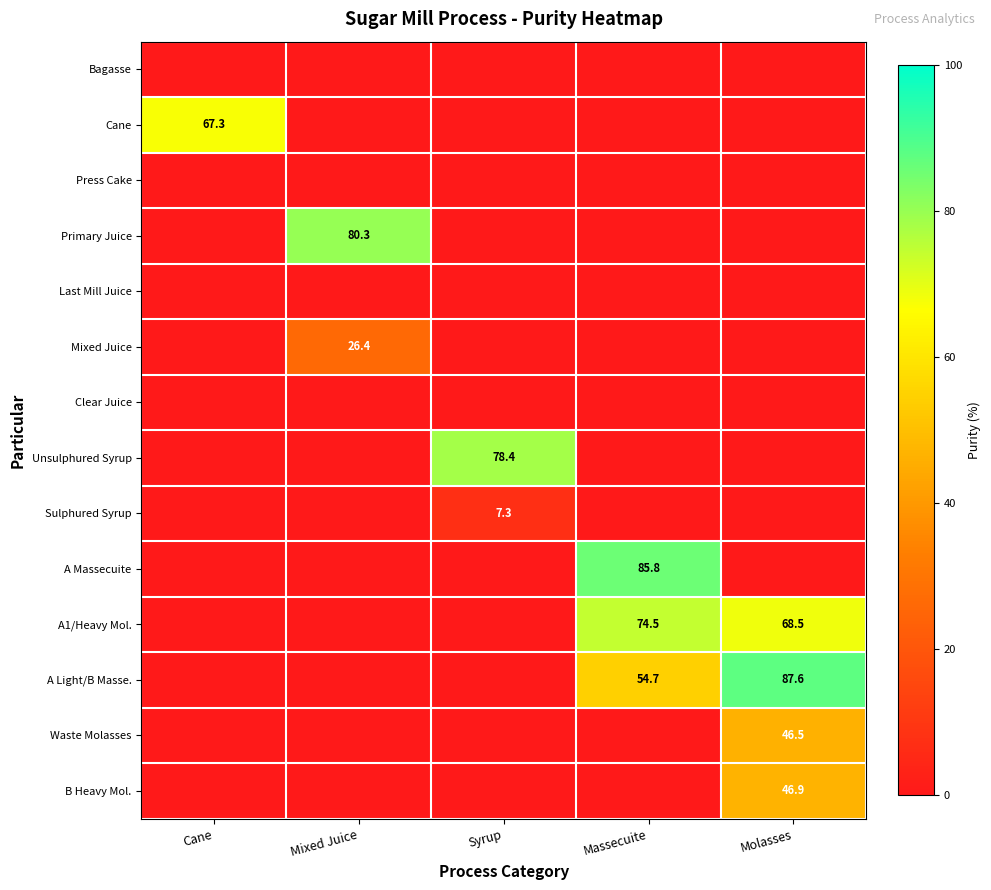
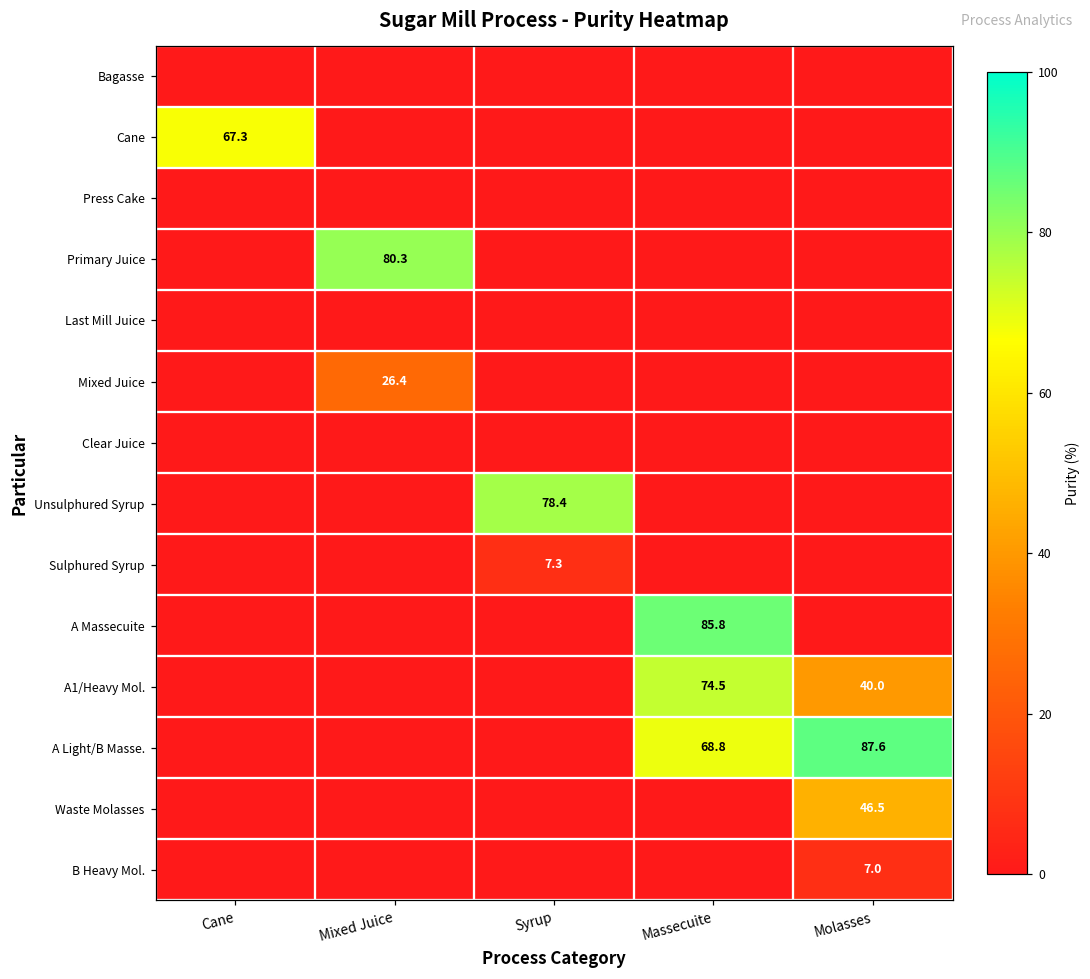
A1/Heavy Mol., Molasses: 68.5 -> 40.0
A Light/B Masse., Massecuite: 54.7 -> 68.8
B Heavy Mol., Molasses: 46.9 -> 7.0
